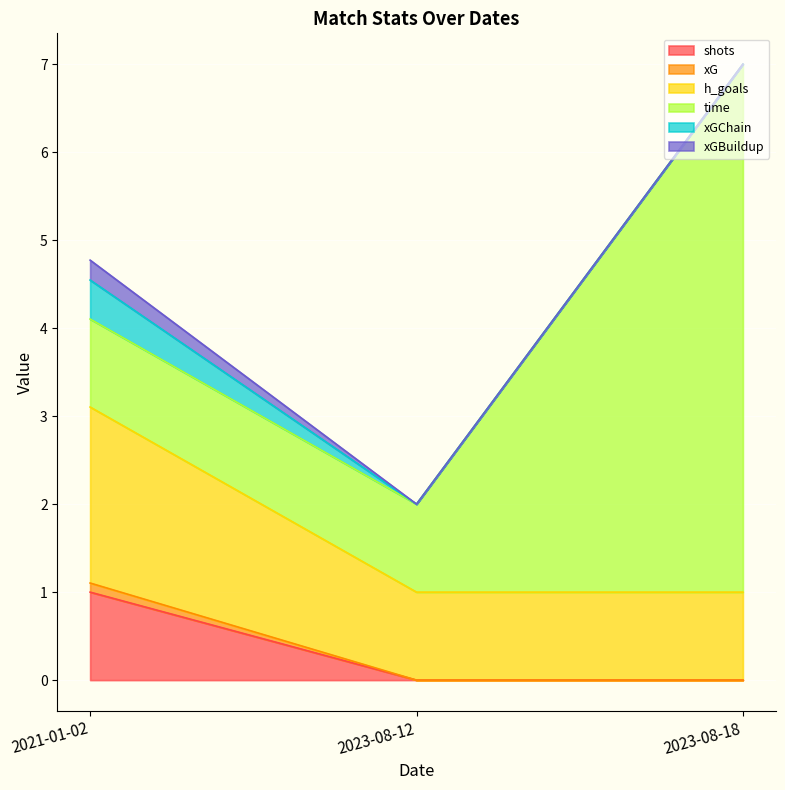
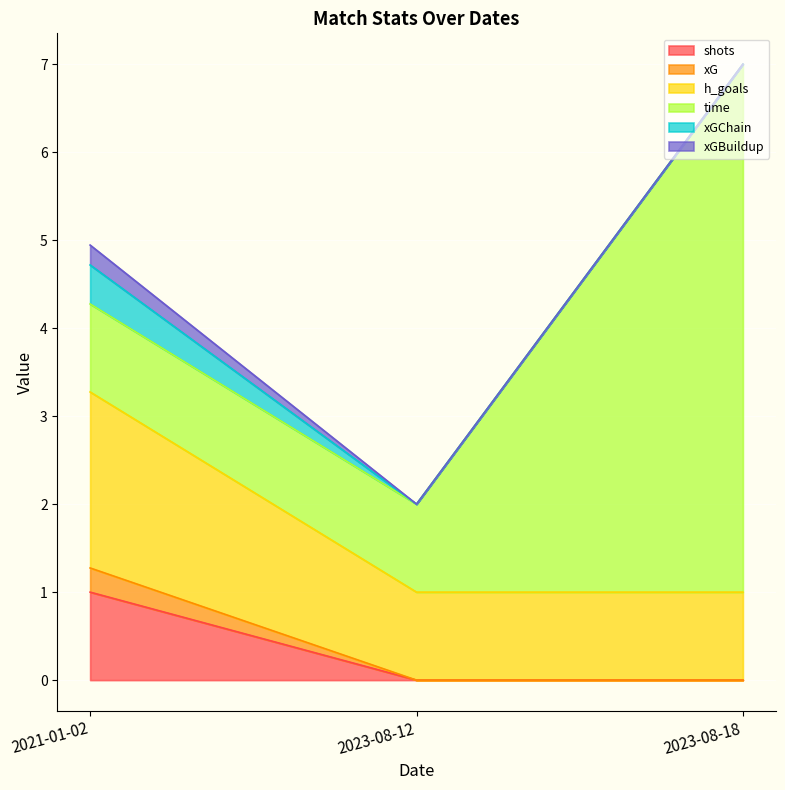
xG, 2021-01-02: 0.1 -> 0.3
